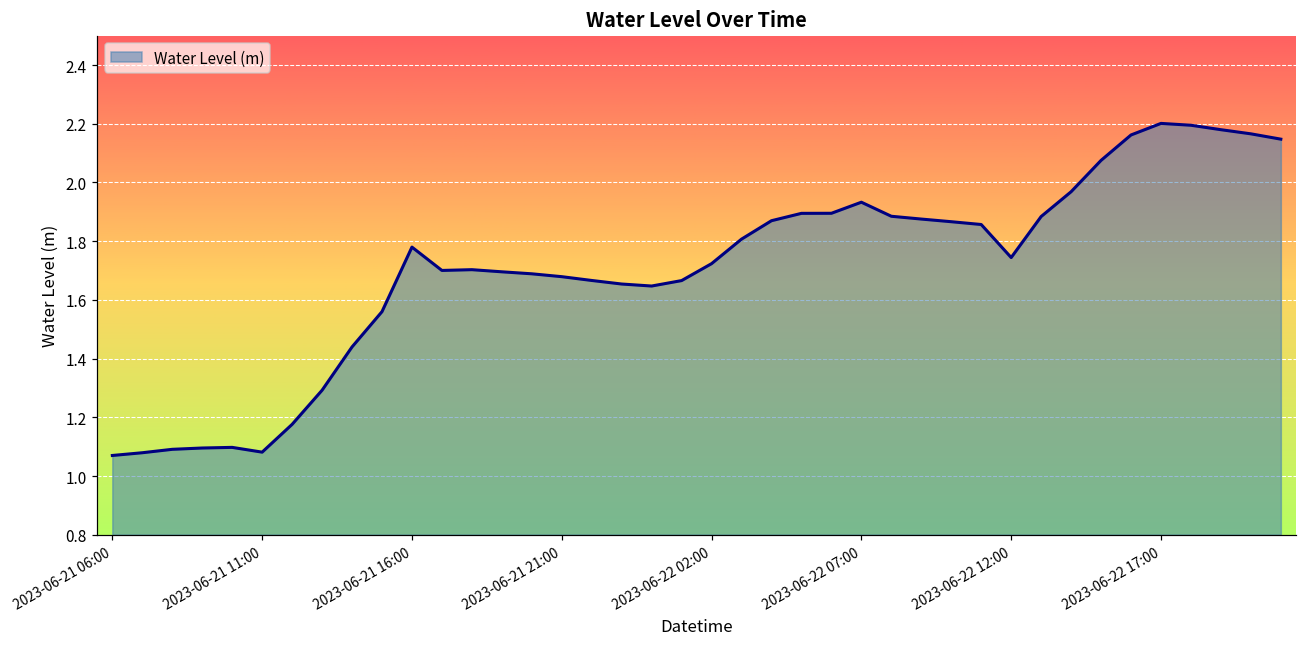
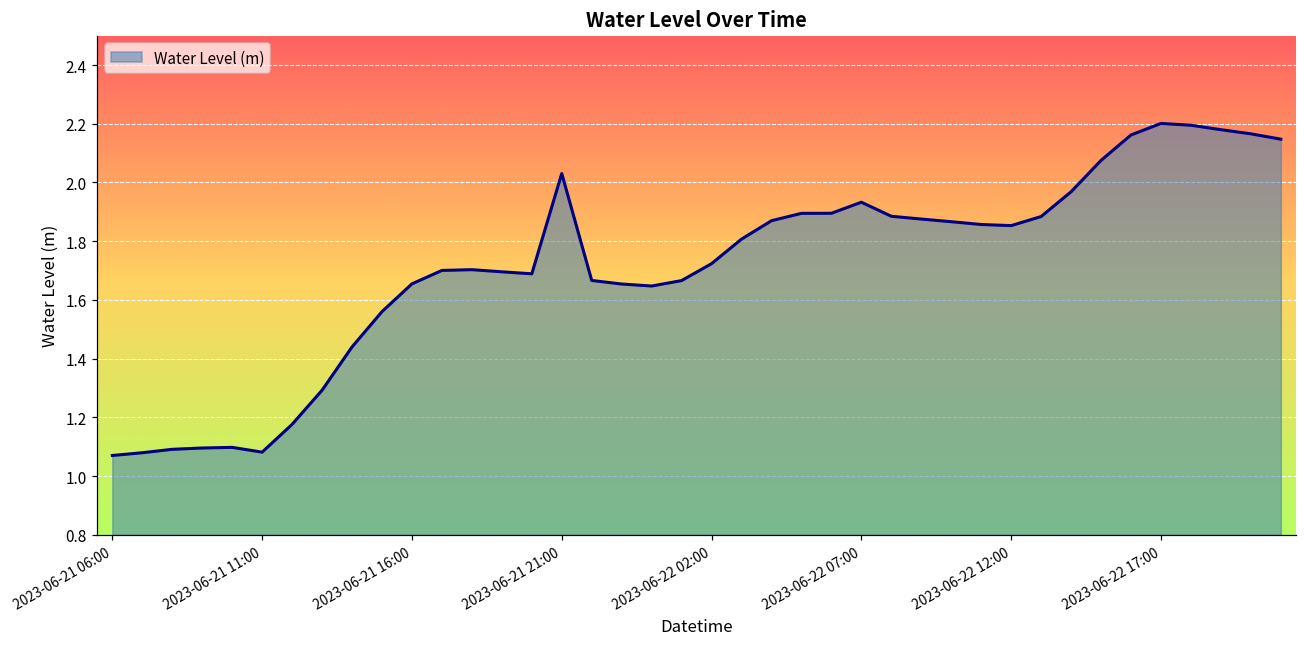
2023-06-21 16:00: 1.78 -> 1.65
2023-06-21 21:00: 1.68 -> 2.03
2023-06-22 12:00: 1.74 -> 1.85
